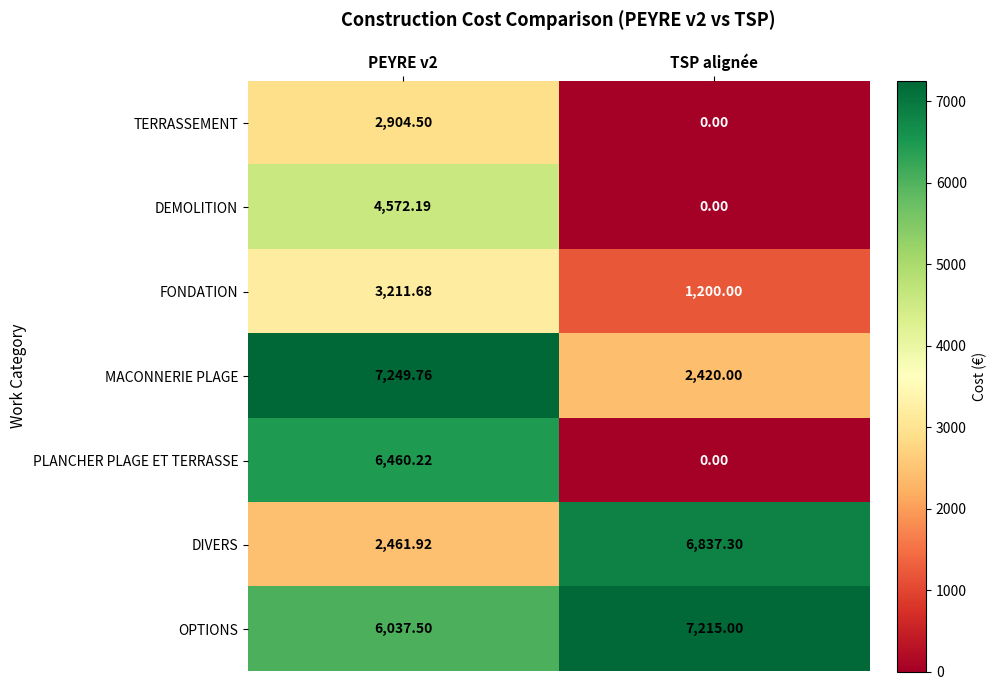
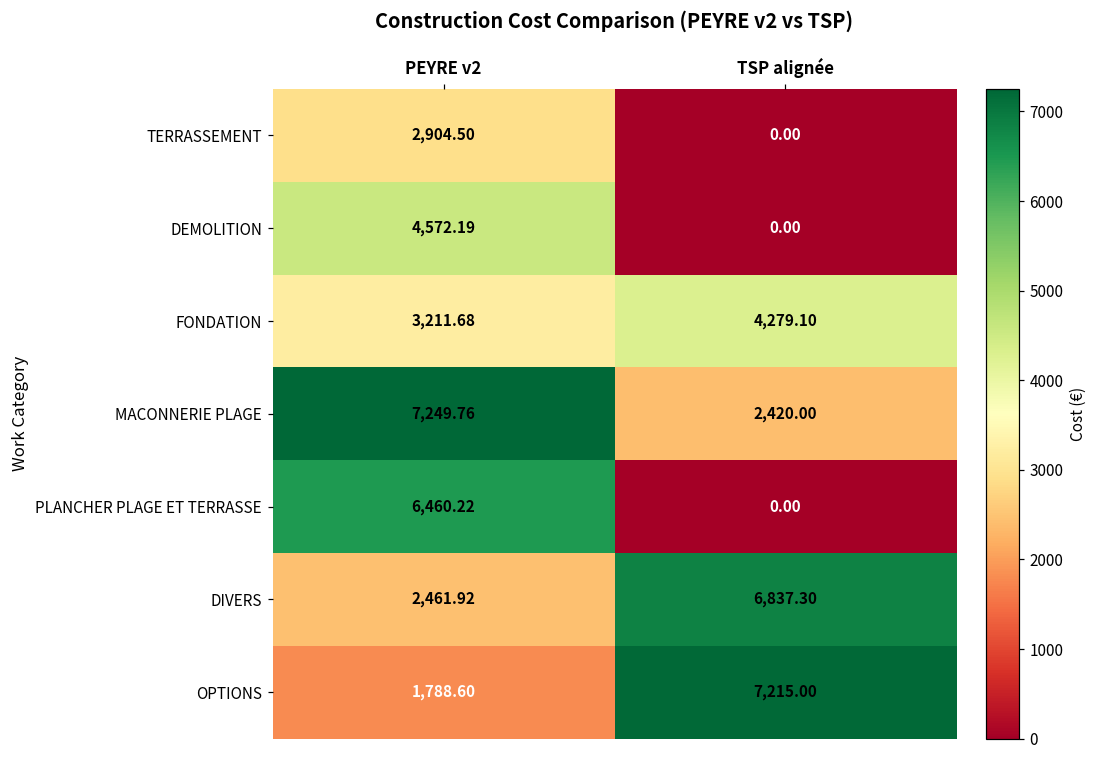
FONDATION, TSP alignée: 1,200.00 -> 4,279.10
OPTIONS, PEYRE v2: 6,037.50 -> 1,788.60
